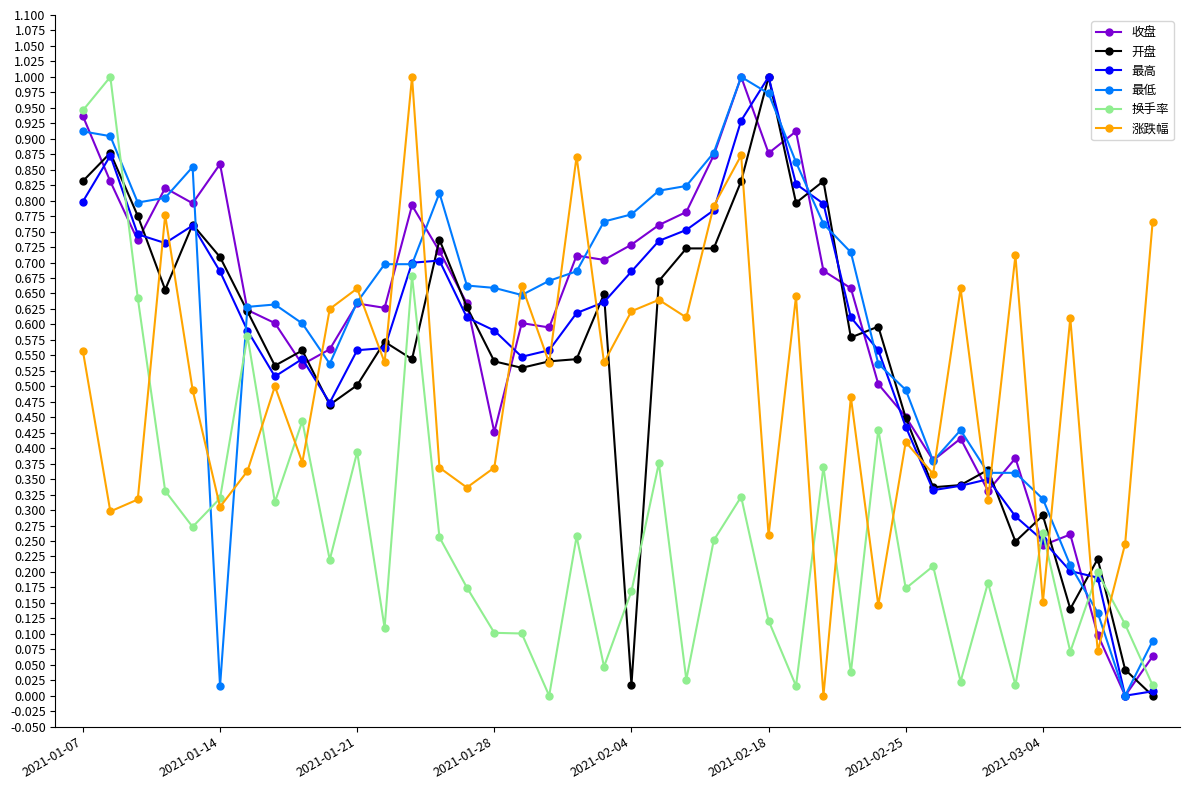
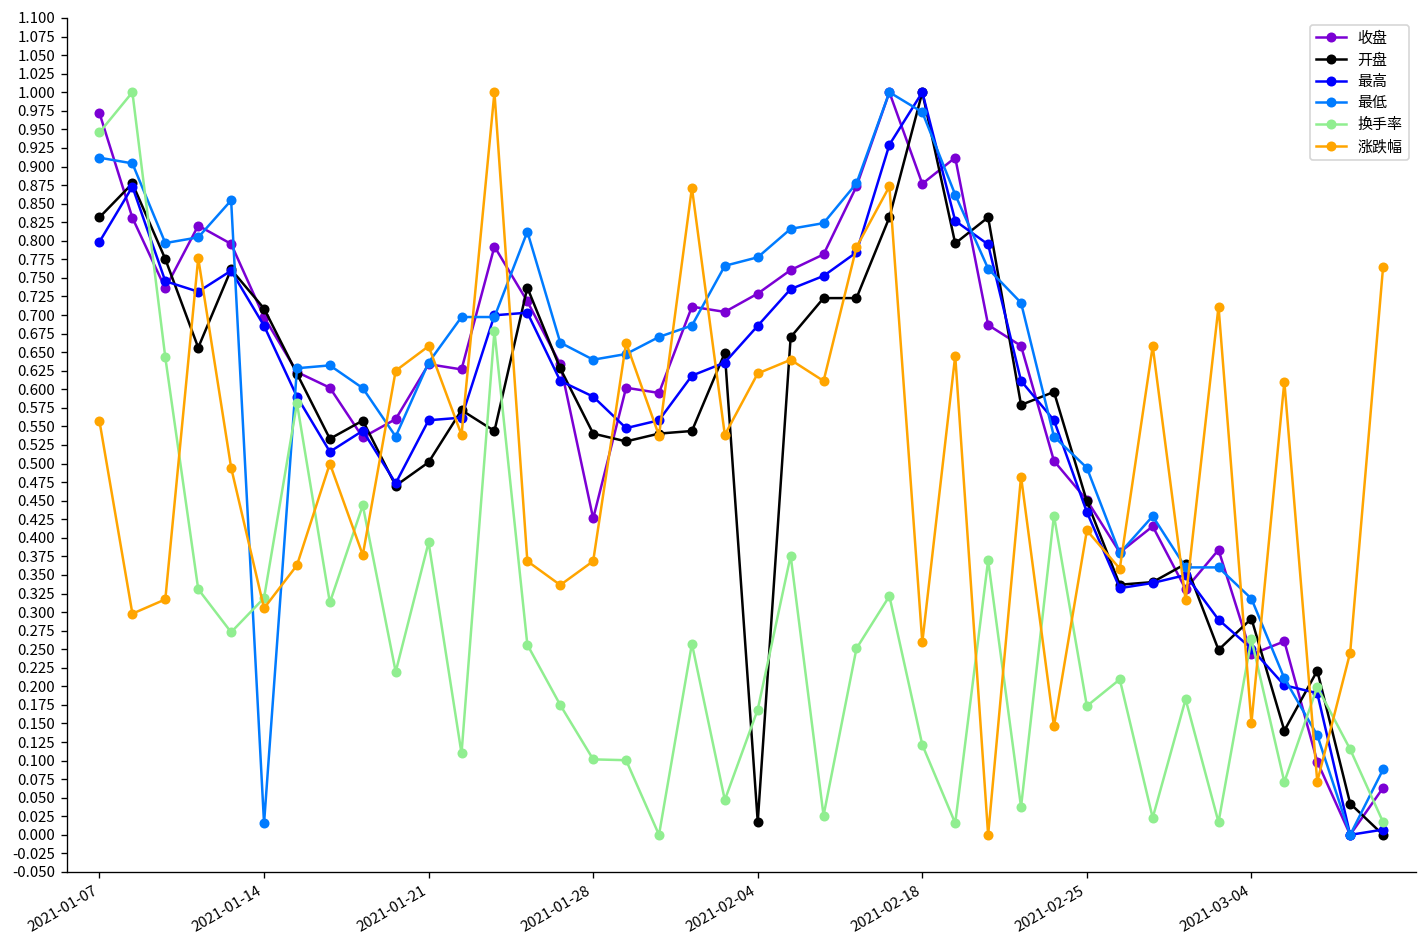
收盘, 2021-01-07: 0.94 -> 0.97
收盘, 2021-01-14: 0.86 -> 0.70
最低, 2021-01-28: 0.66 -> 0.64
